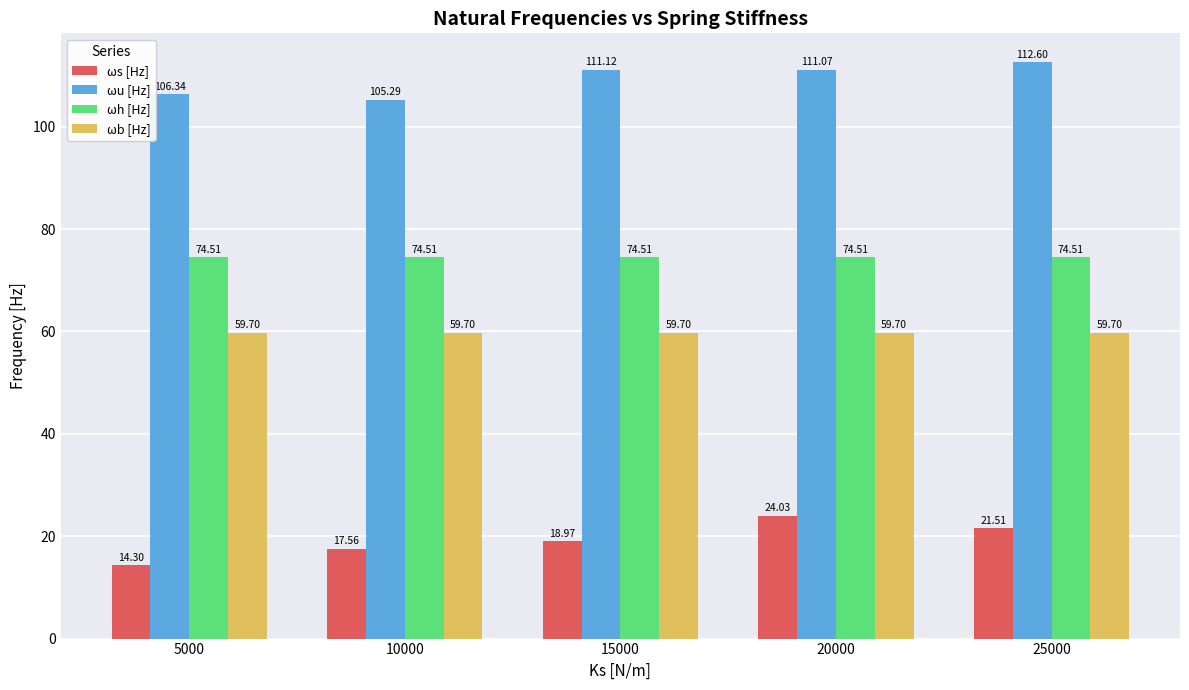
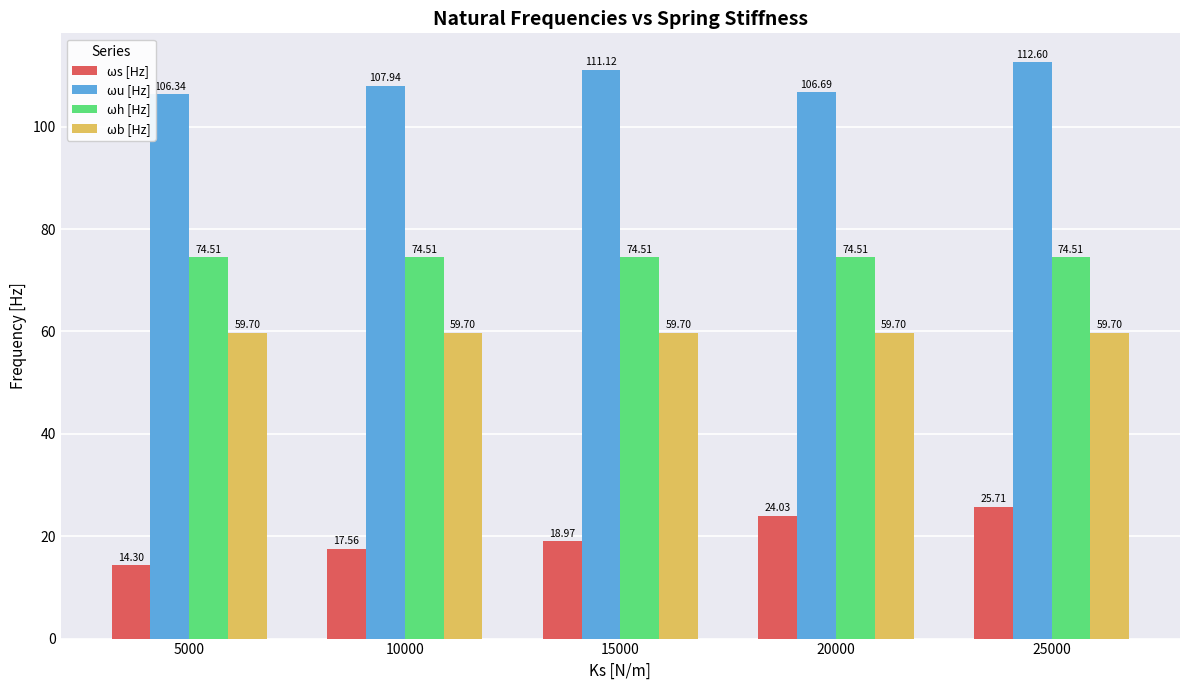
ωu [Hz], 10000: 105.29 -> 107.94
ωu [Hz], 20000: 111.07 -> 106.69
ωs [Hz], 25000: 21.51 -> 25.71
